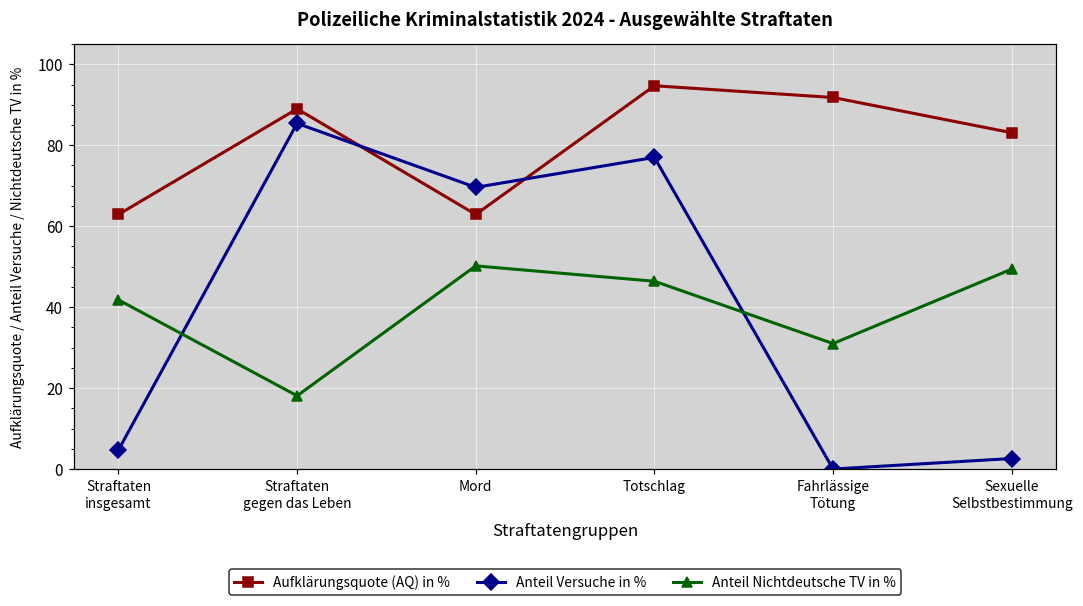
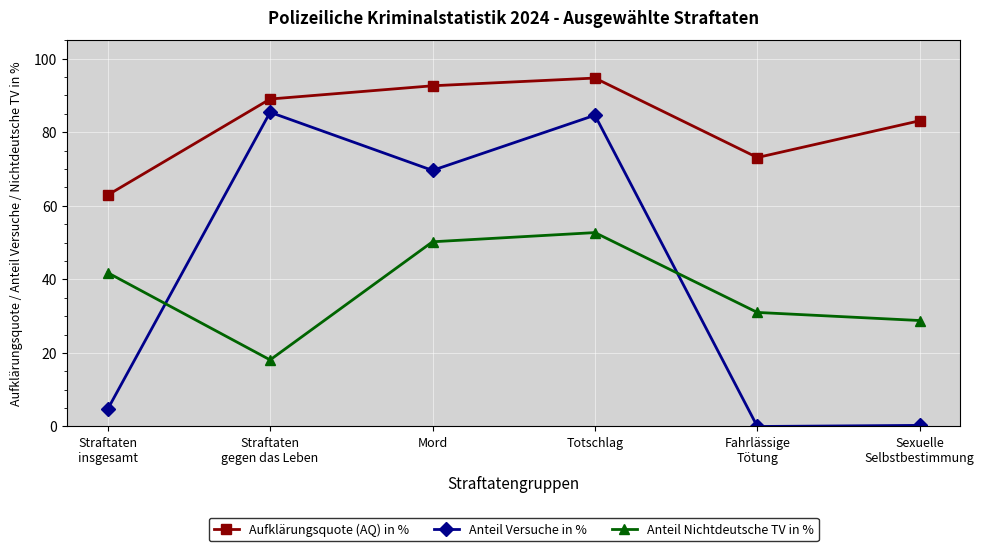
Aufklärungsquote (AQ) in %, Mord: 63 -> 93
Anteil Versuche in %, Totschlag: 77 -> 85
Anteil Nichtdeutsche TV in %, Totschlag: 46 -> 53
Aufklärungsquote (AQ) in %, Fahrlässige Tötung: 92 -> 73
Anteil Versuche in %, Sexuelle Selbstbestimmung: 3 -> 0
Anteil Nichtdeutsche TV in %, Sexuelle Selbstbestimmung: 49 -> 29
